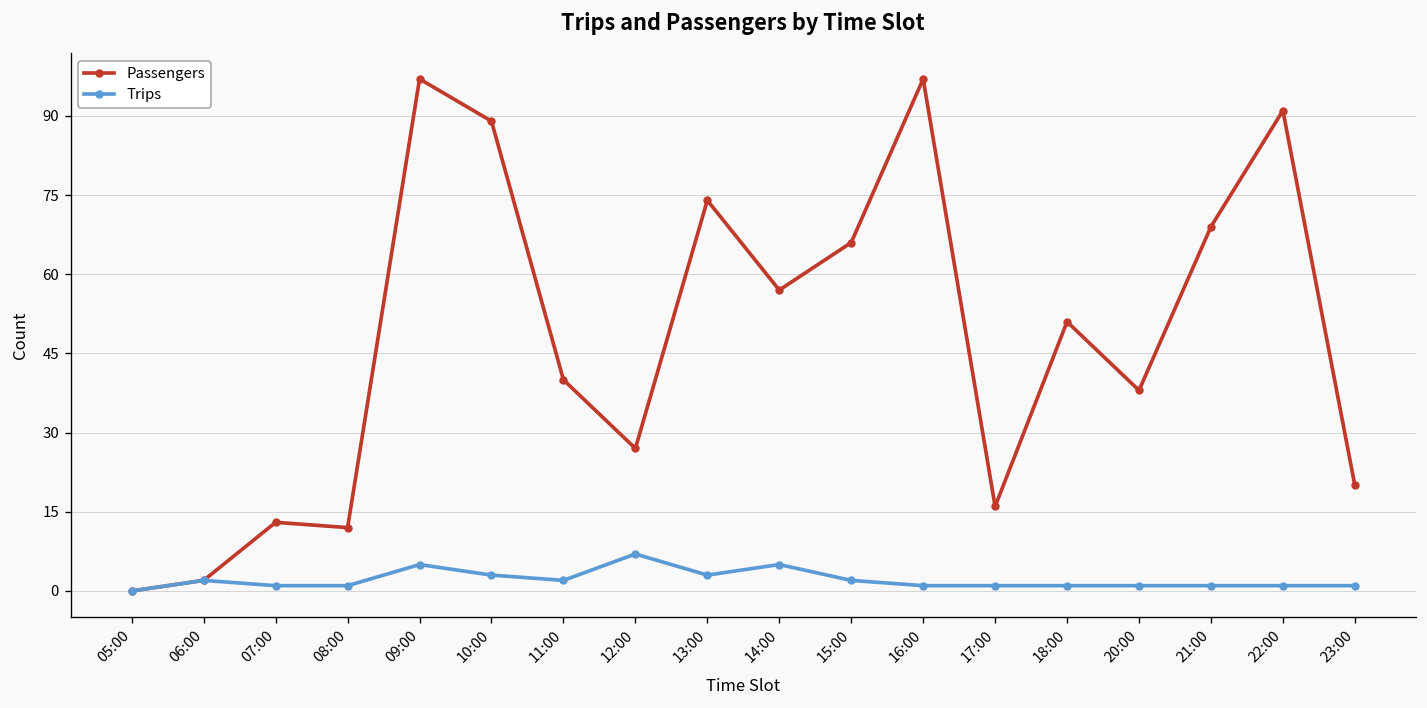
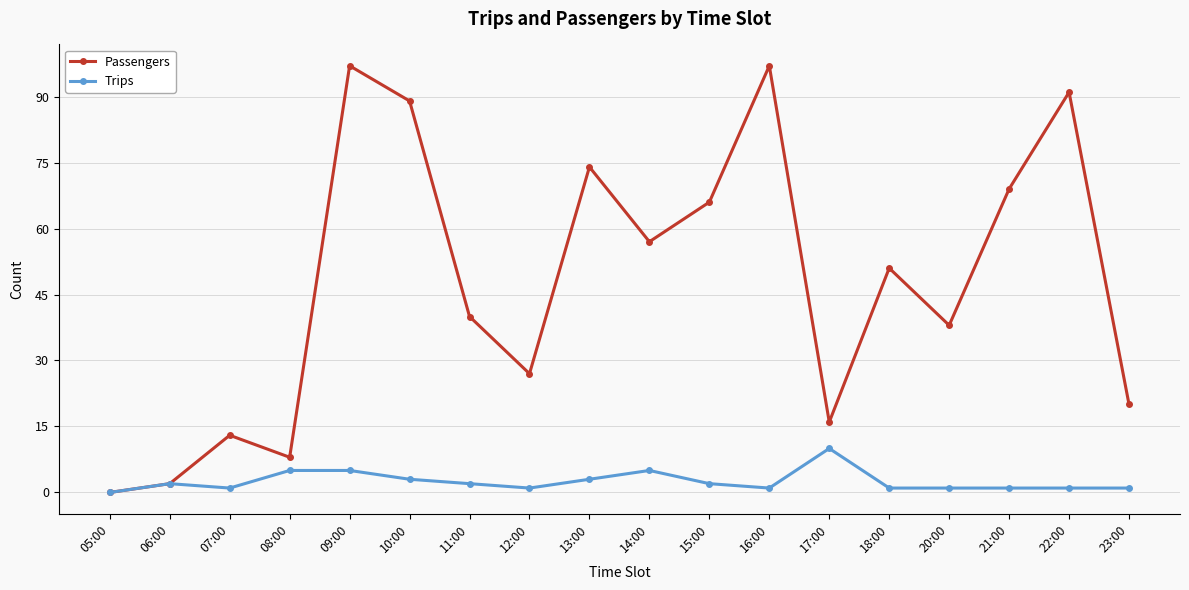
Passengers, 08:00: 12 -> 8
Trips, 08:00: 1 -> 5
Trips, 12:00: 7 -> 1
Trips, 17:00: 1 -> 10
